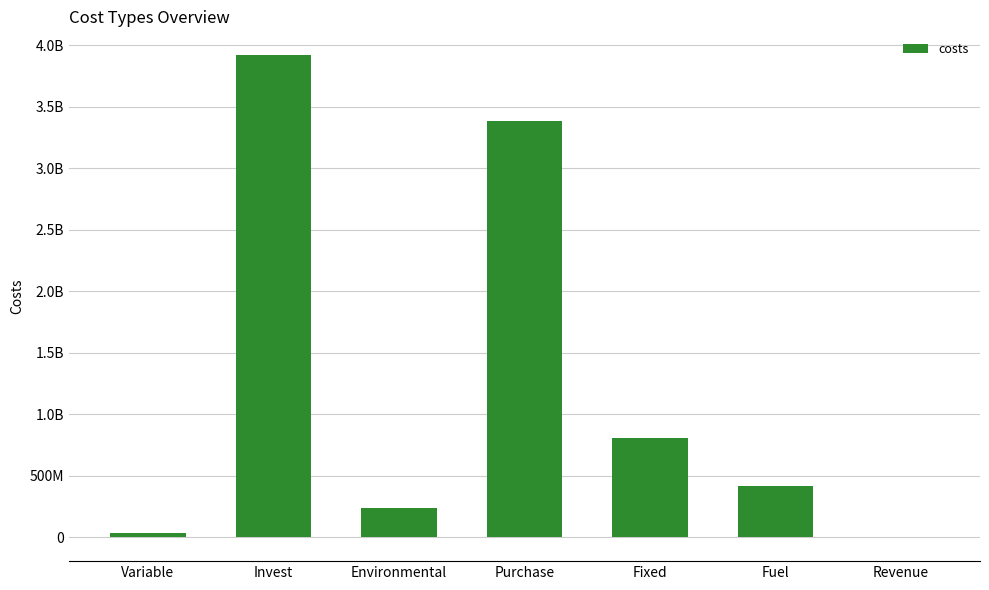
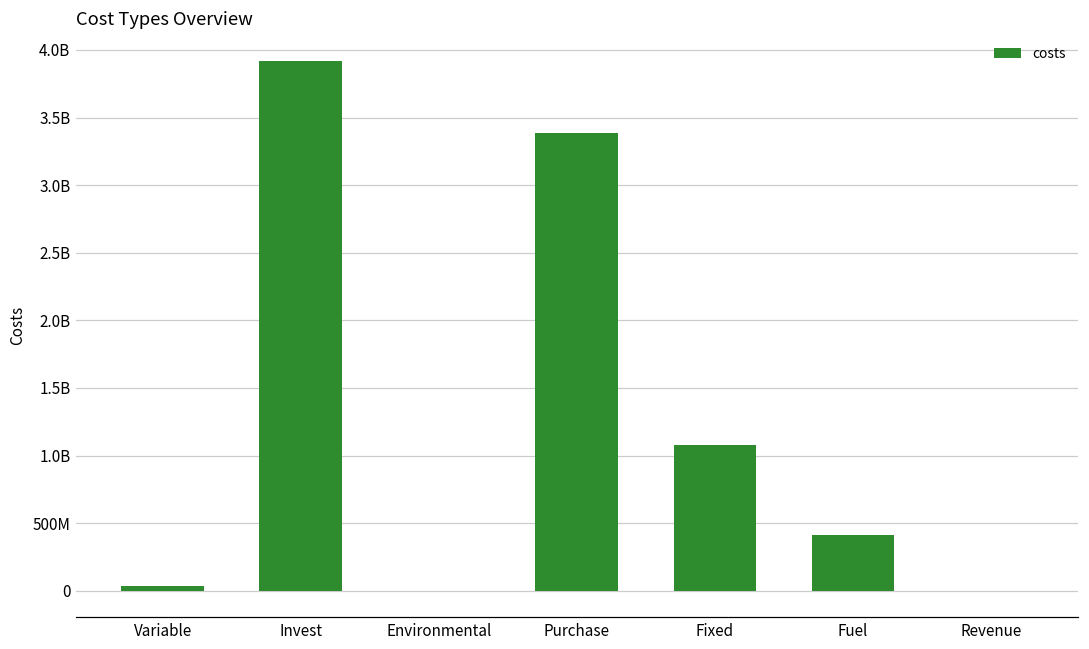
Environmental: 230000000 -> 0
Fixed: 810000000 -> 1080000000
